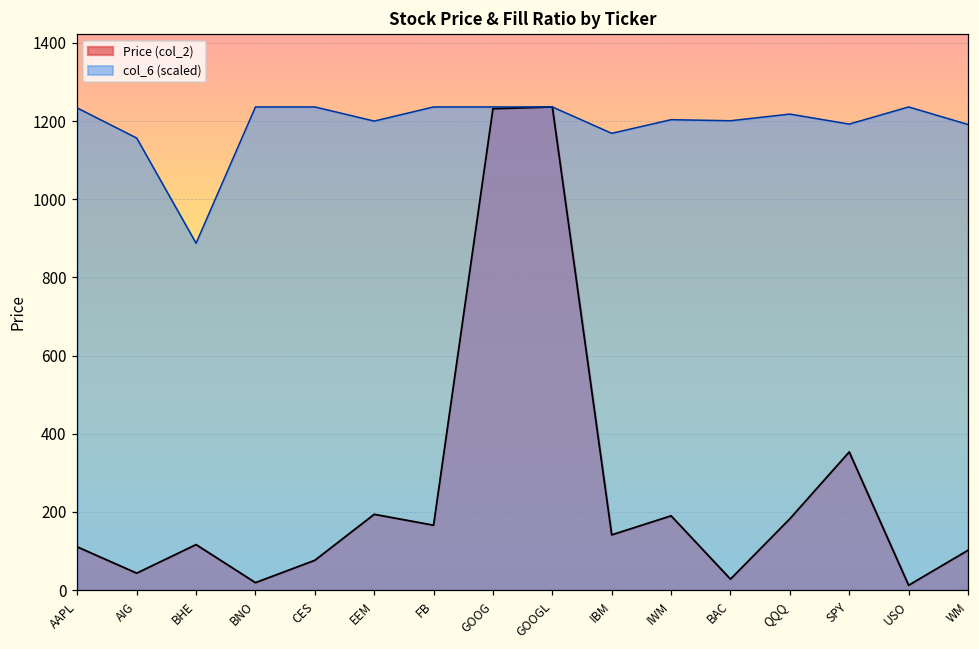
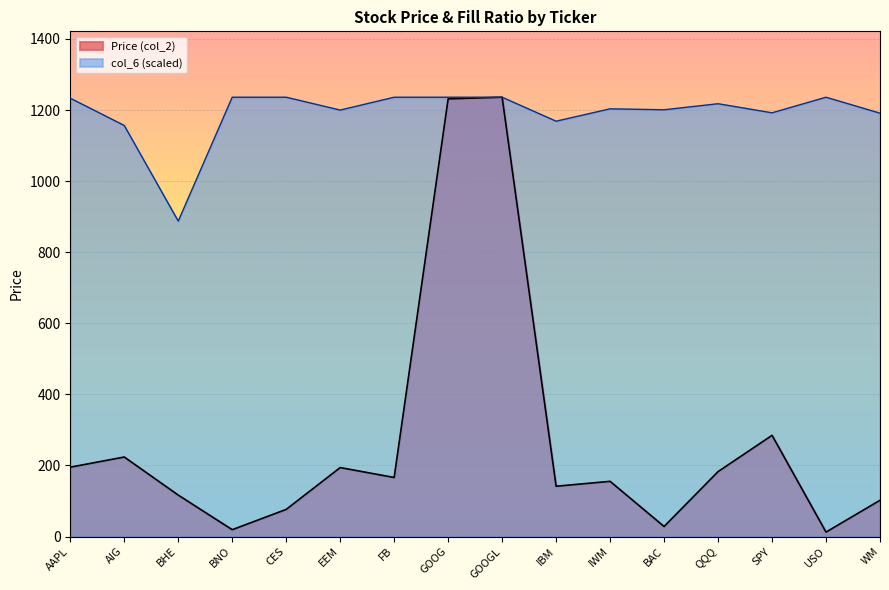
Price (col_2), AAPL: 110 -> 200
Price (col_2), AIG: 40 -> 220
Price (col_2), IWM: 190 -> 160
Price (col_2), SPY: 350 -> 280
